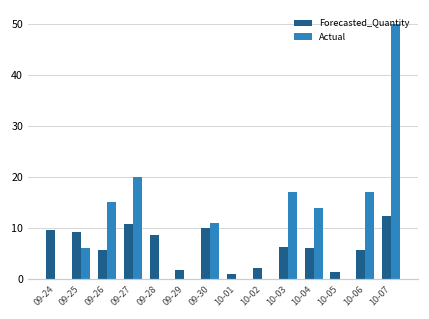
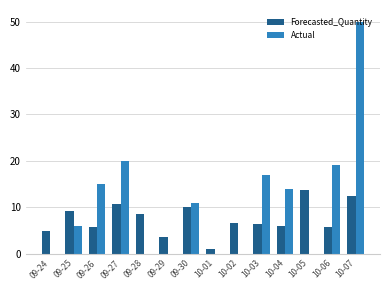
Forecasted_Quantity, 09-24: 10 -> 5
Forecasted_Quantity, 09-29: 2 -> 4
Forecasted_Quantity, 10-02: 2 -> 7
Forecasted_Quantity, 10-05: 1 -> 14
Actual, 10-06: 17 -> 19
